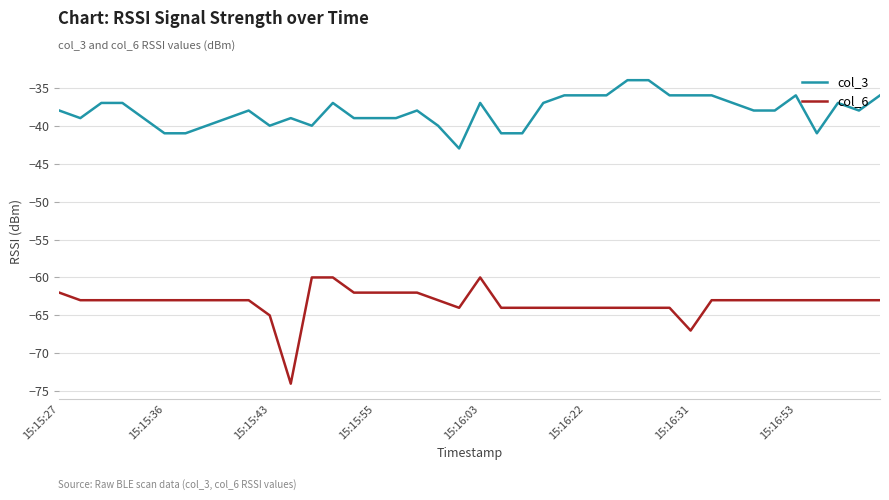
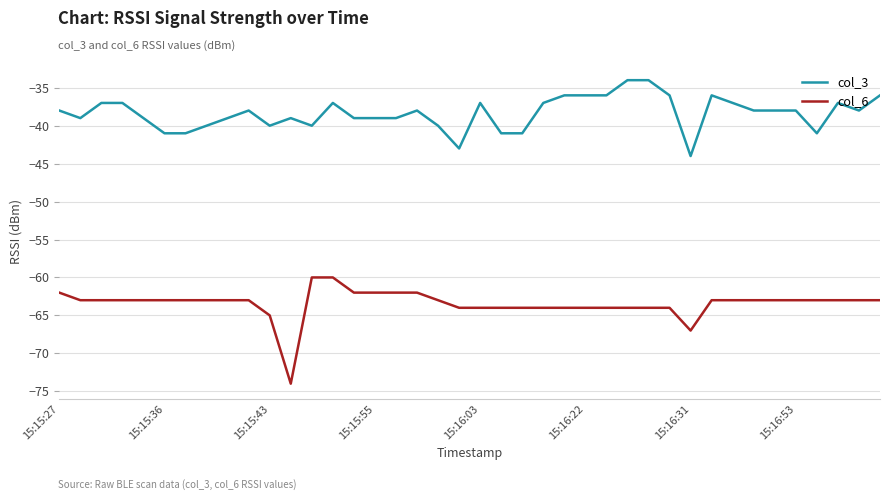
col_6, 15:16:03: -60 -> -64
col_3, 15:16:31: -36 -> -44
col_3, 15:16:53: -36 -> -38
